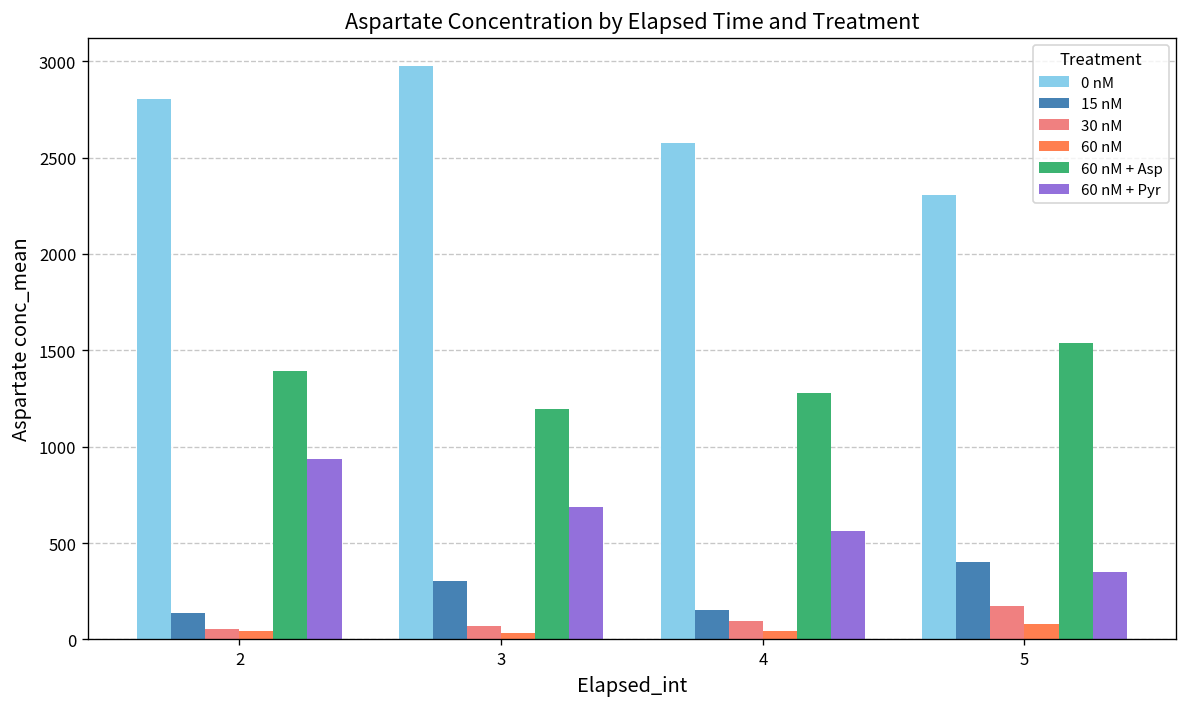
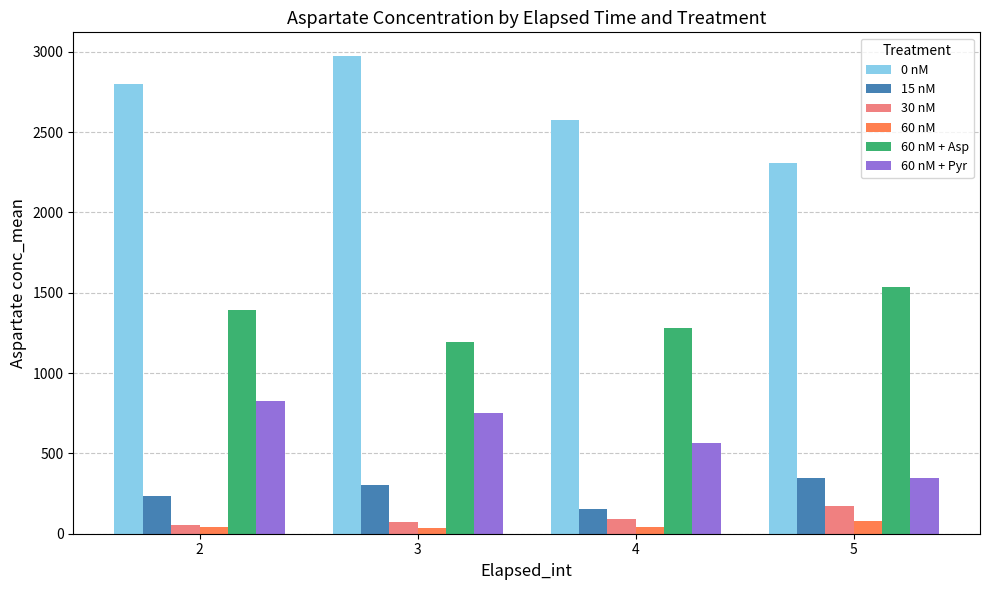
15 nM, 2: 140 -> 240
60 nM + Pyr, 2: 940 -> 830
60 nM + Pyr, 3: 690 -> 750
15 nM, 5: 400 -> 350
